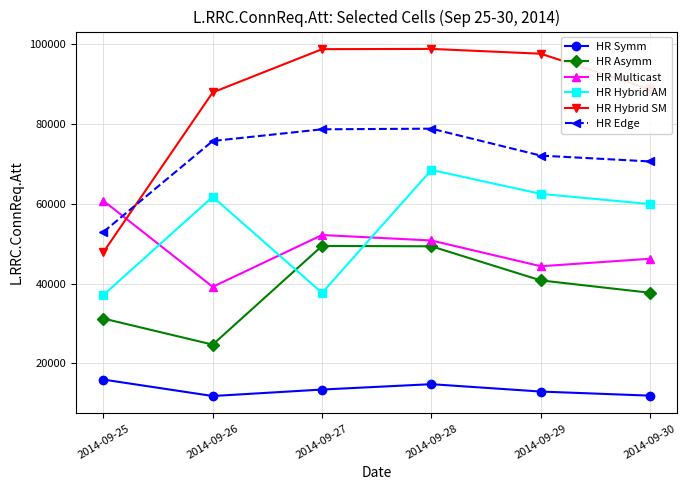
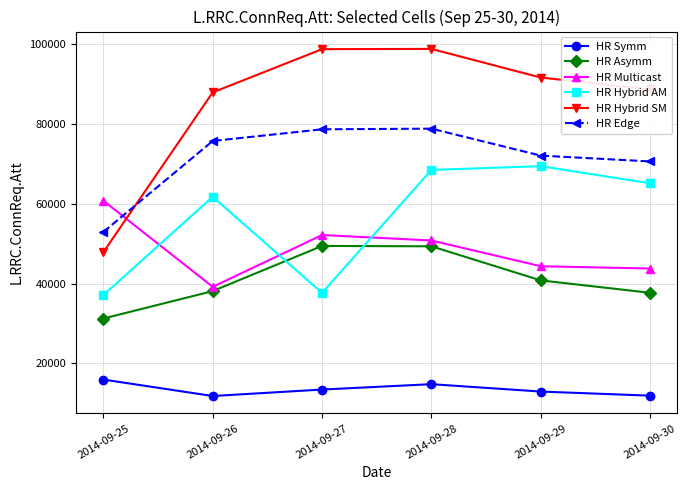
HR Asymm, 2014-09-26: 25000 -> 38000
HR Hybrid AM, 2014-09-29: 63000 -> 69000
HR Hybrid SM, 2014-09-29: 98000 -> 92000
HR Multicast, 2014-09-30: 46000 -> 44000
HR Hybrid AM, 2014-09-30: 60000 -> 65000
